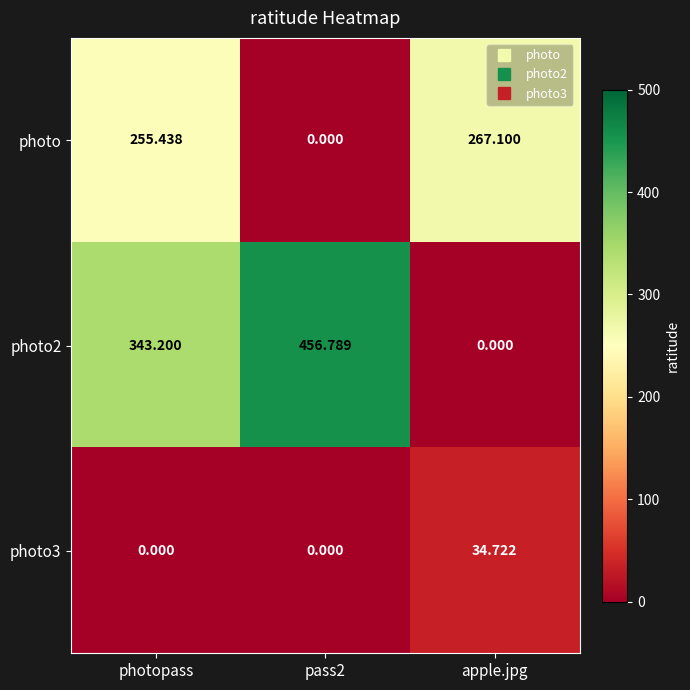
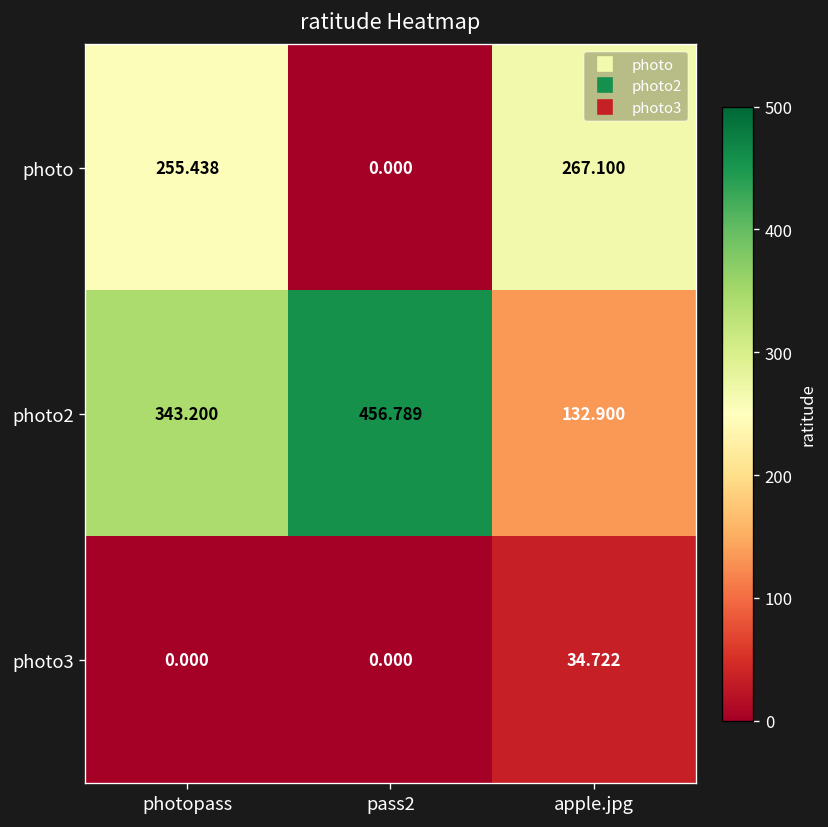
photo2, apple.jpg: 0.000 -> 132.900
